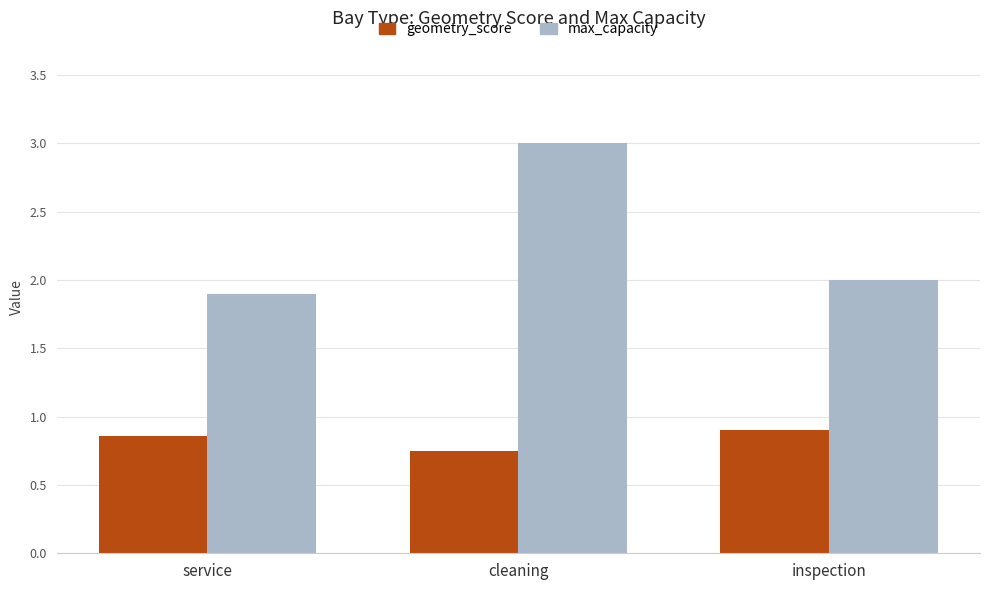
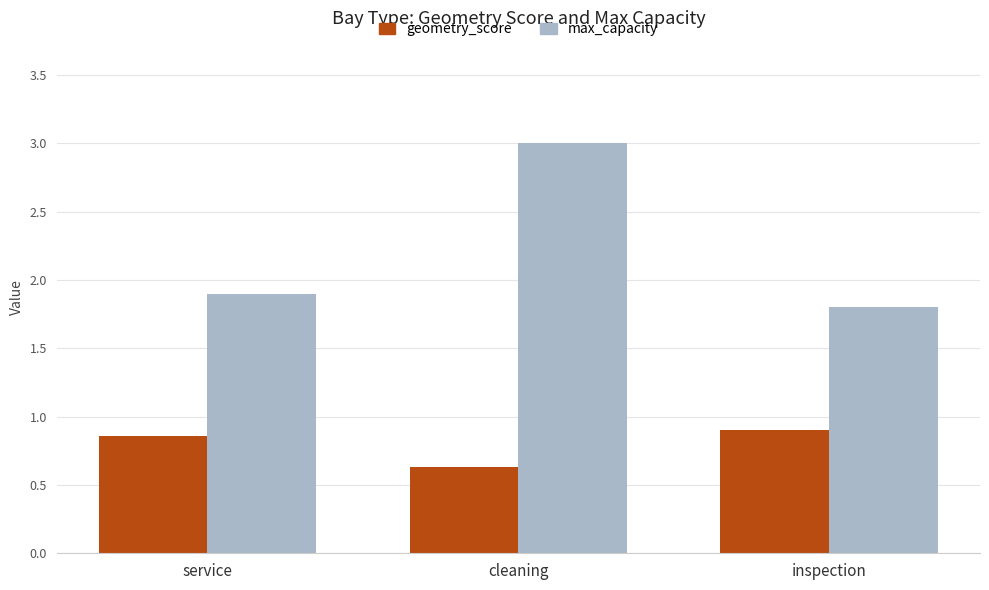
geometry_score, cleaning: 0.75 -> 0.63
max_capacity, inspection: 2.0 -> 1.8
